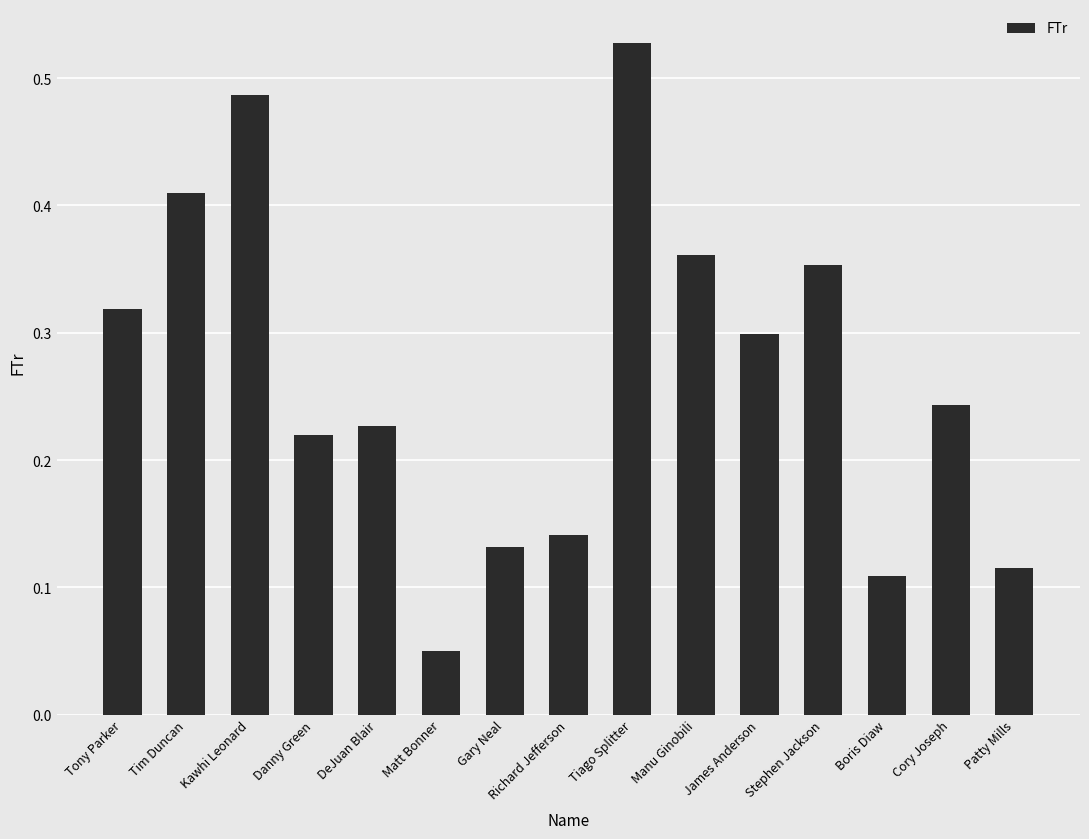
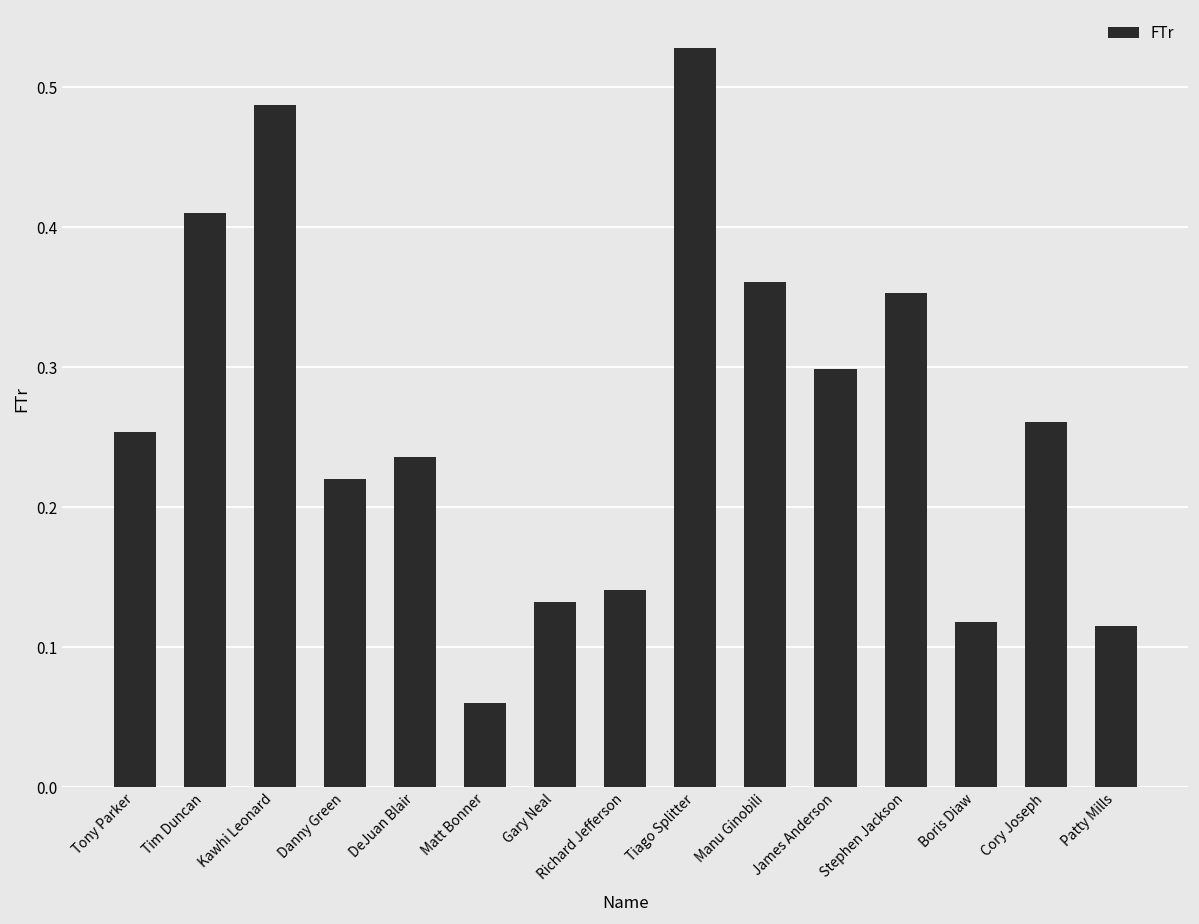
Tony Parker: 0.319 -> 0.254
DeJuan Blair: 0.227 -> 0.236
Matt Bonner: 0.05 -> 0.06
Boris Diaw: 0.109 -> 0.118
Cory Joseph: 0.243 -> 0.261
